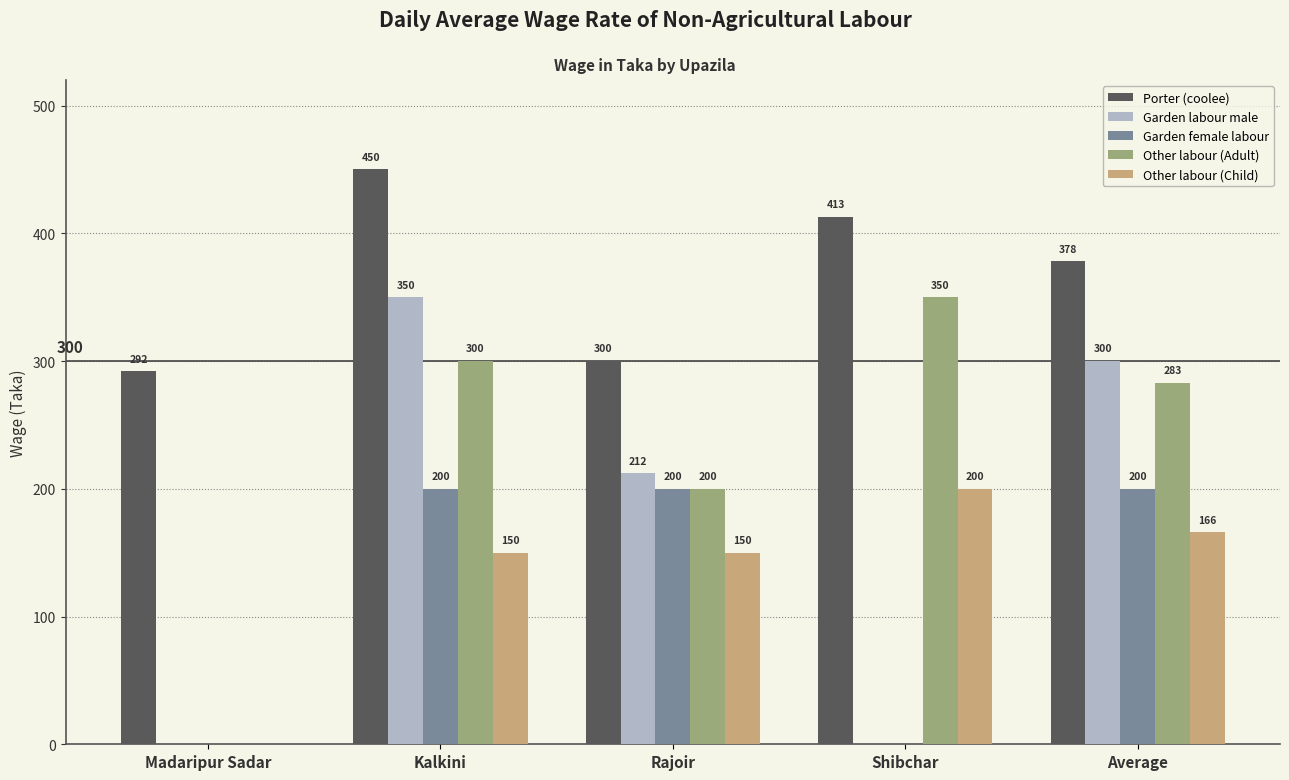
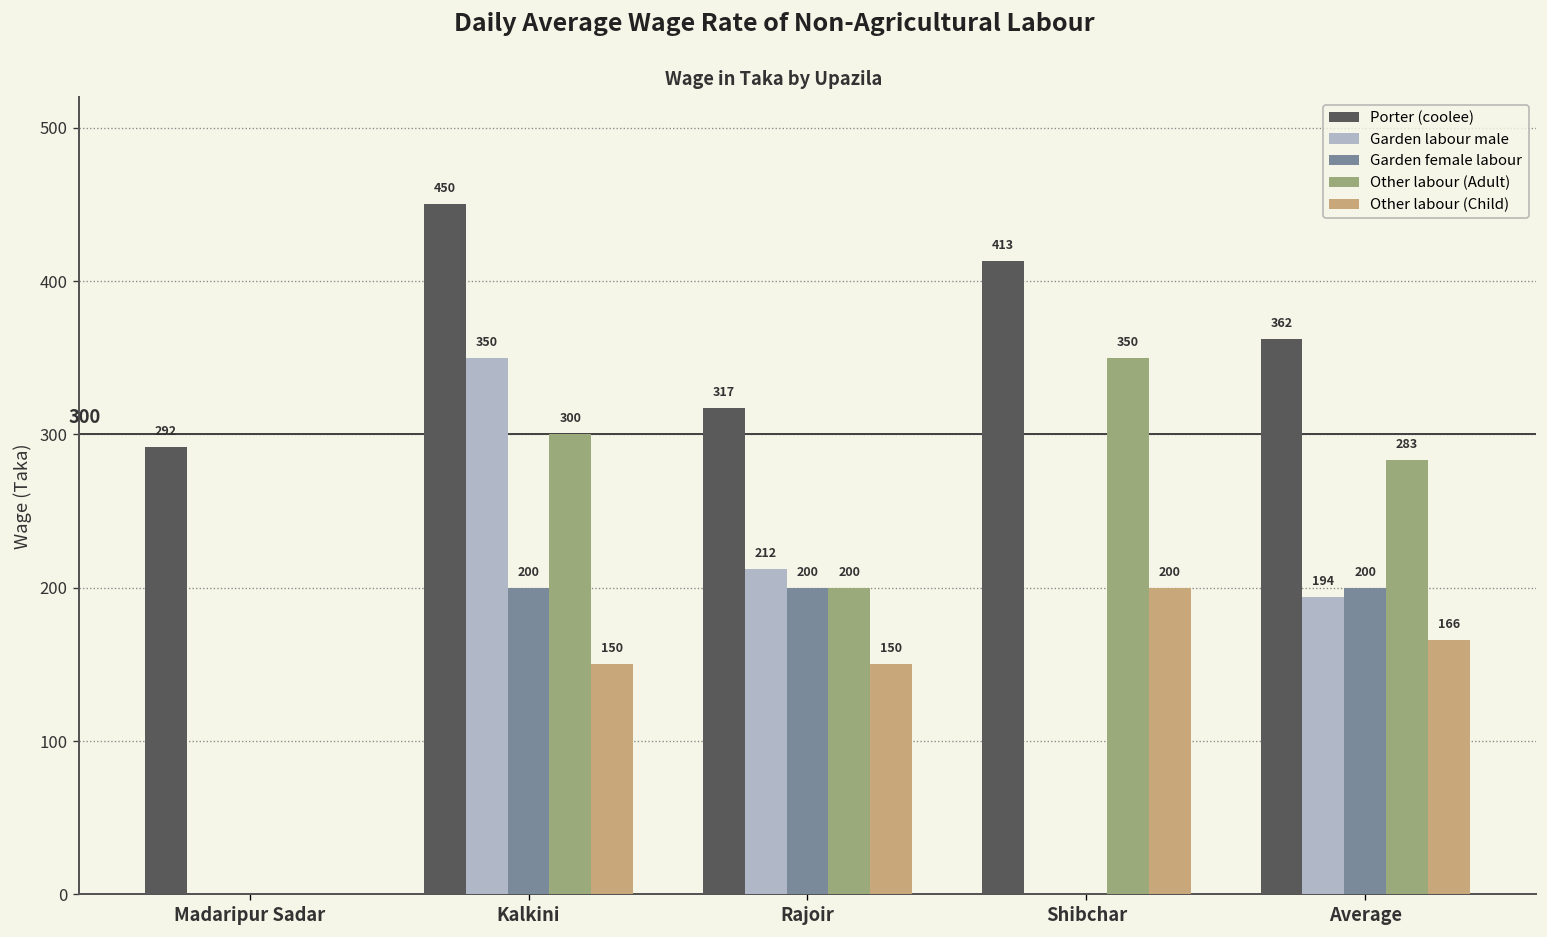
Porter (coolee), Rajoir: 300 -> 317
Porter (coolee), Average: 378 -> 362
Garden labour male, Average: 300 -> 194
